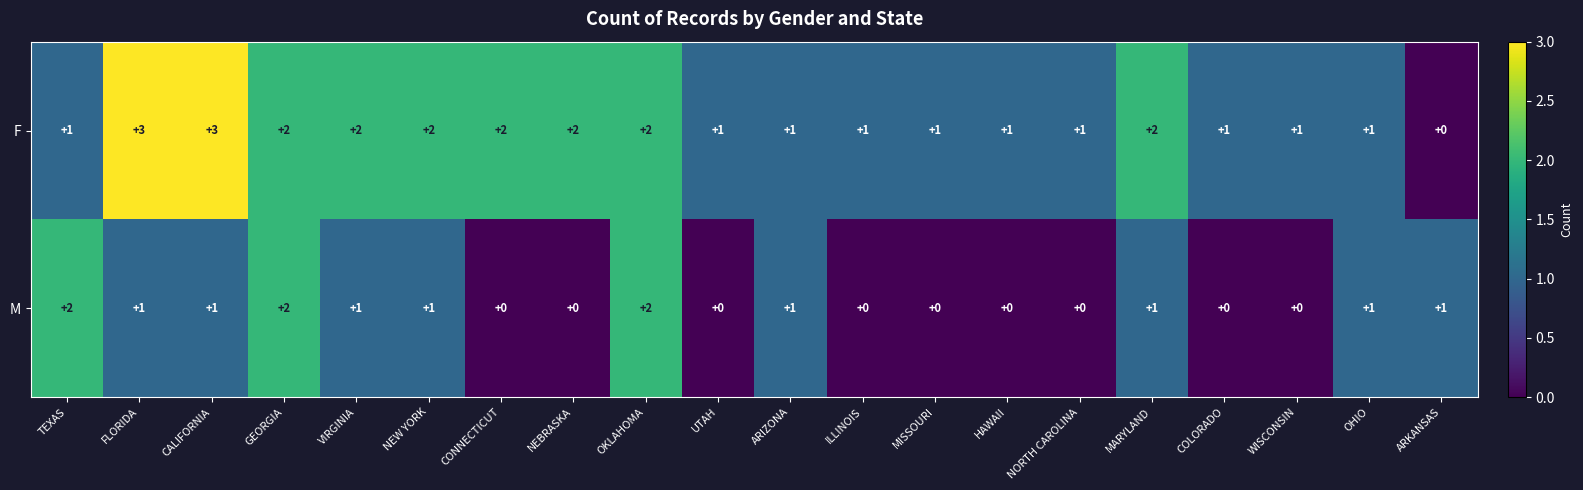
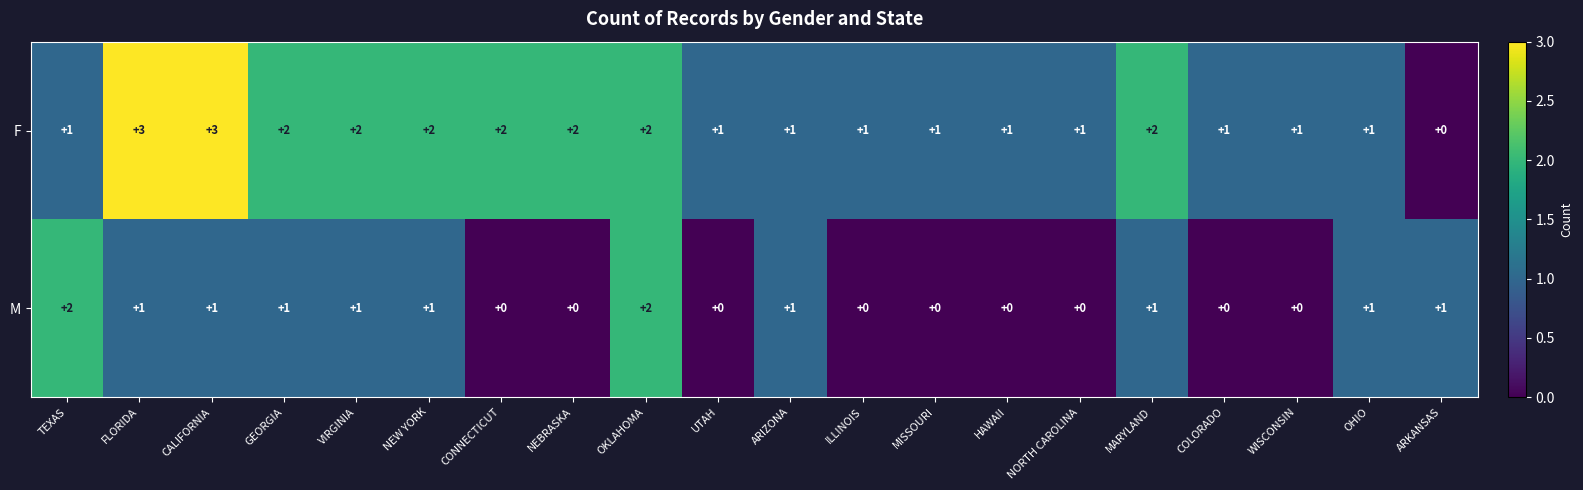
M, GEORGIA: +2 -> +1
